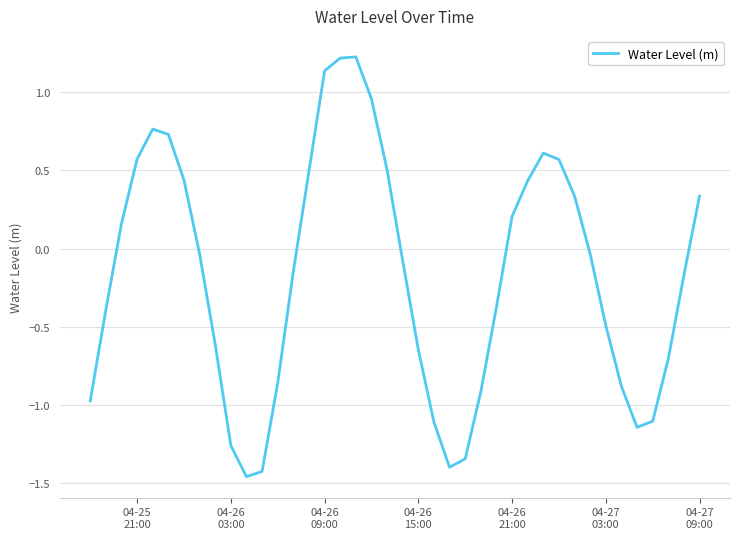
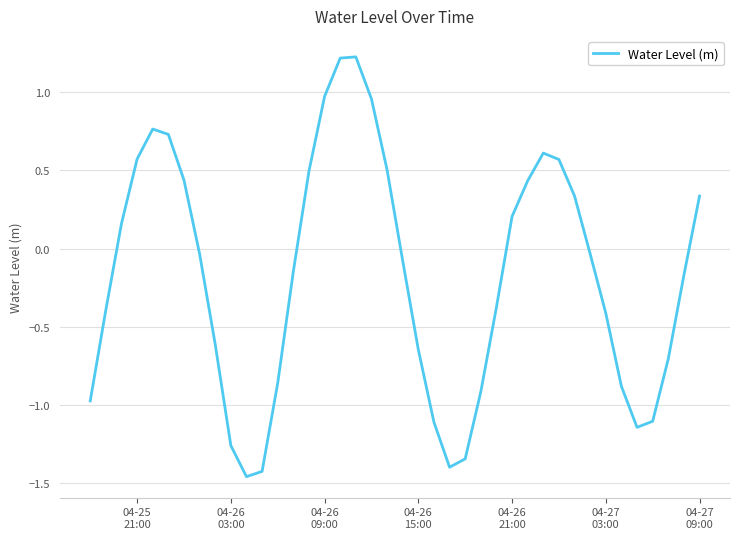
04-26 09:00: 1.14 -> 0.97
04-27 03:00: -0.49 -> -0.41
